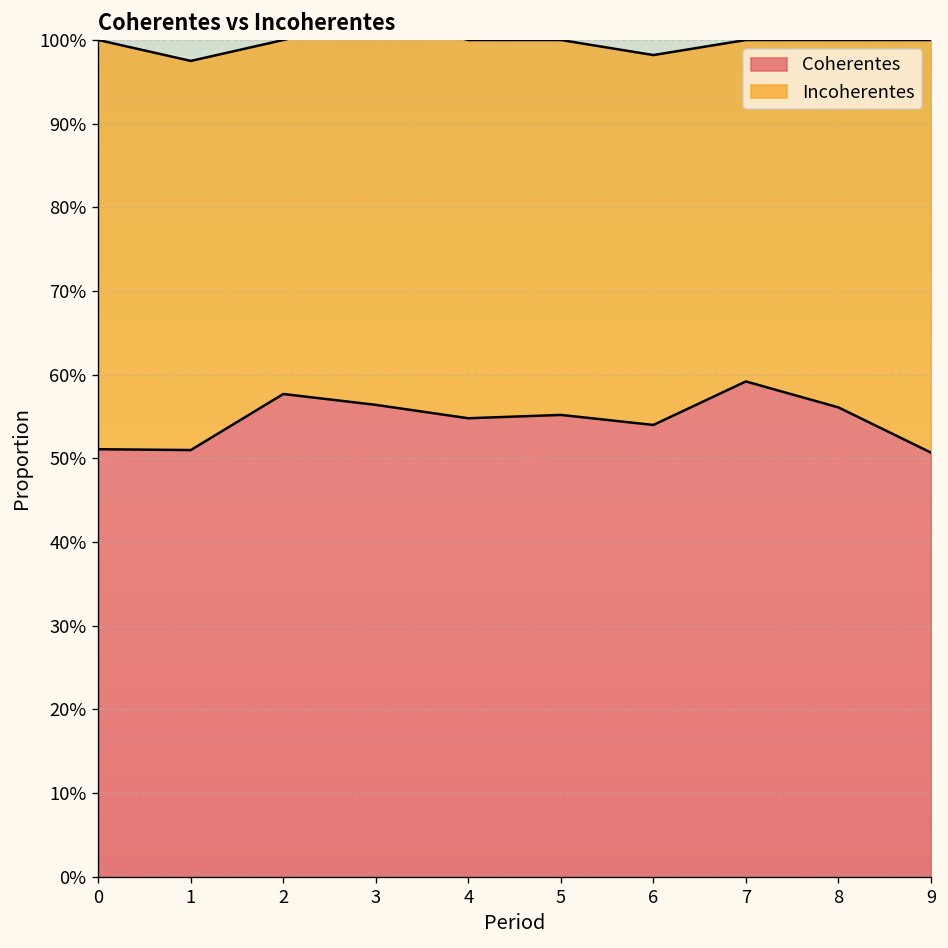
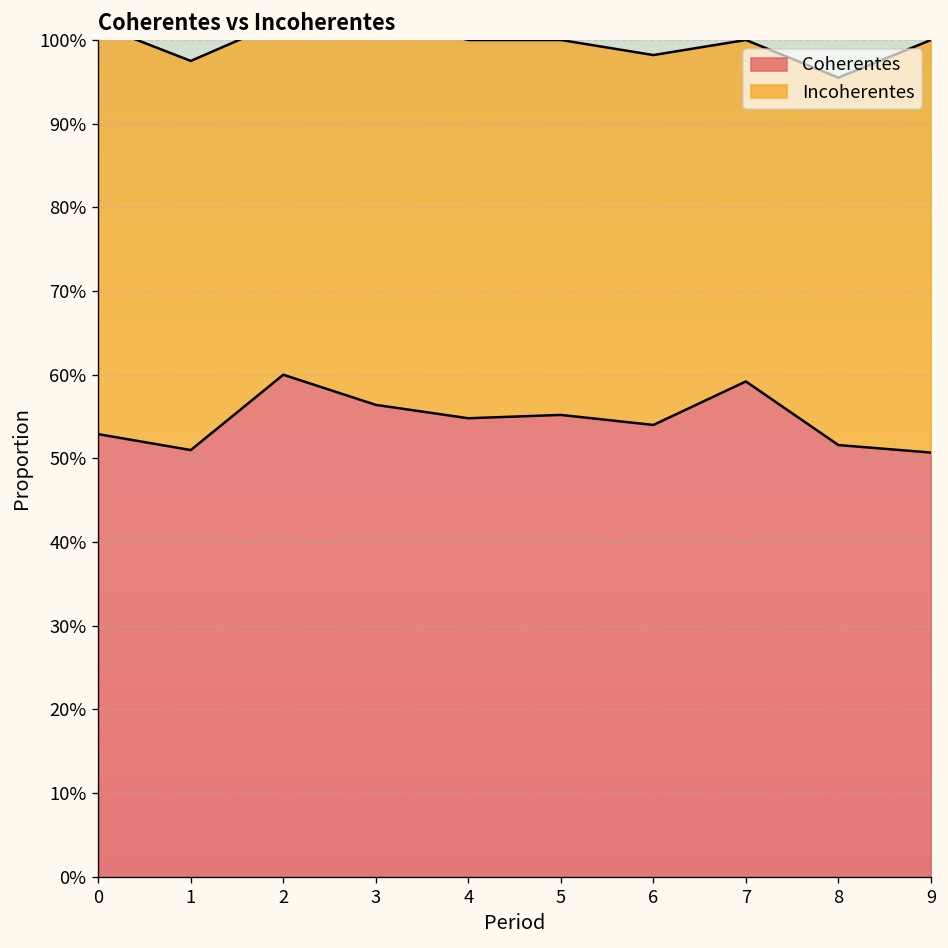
Coherentes, 0: 51% -> 53%
Coherentes, 2: 58% -> 60%
Coherentes, 8: 56% -> 52%
